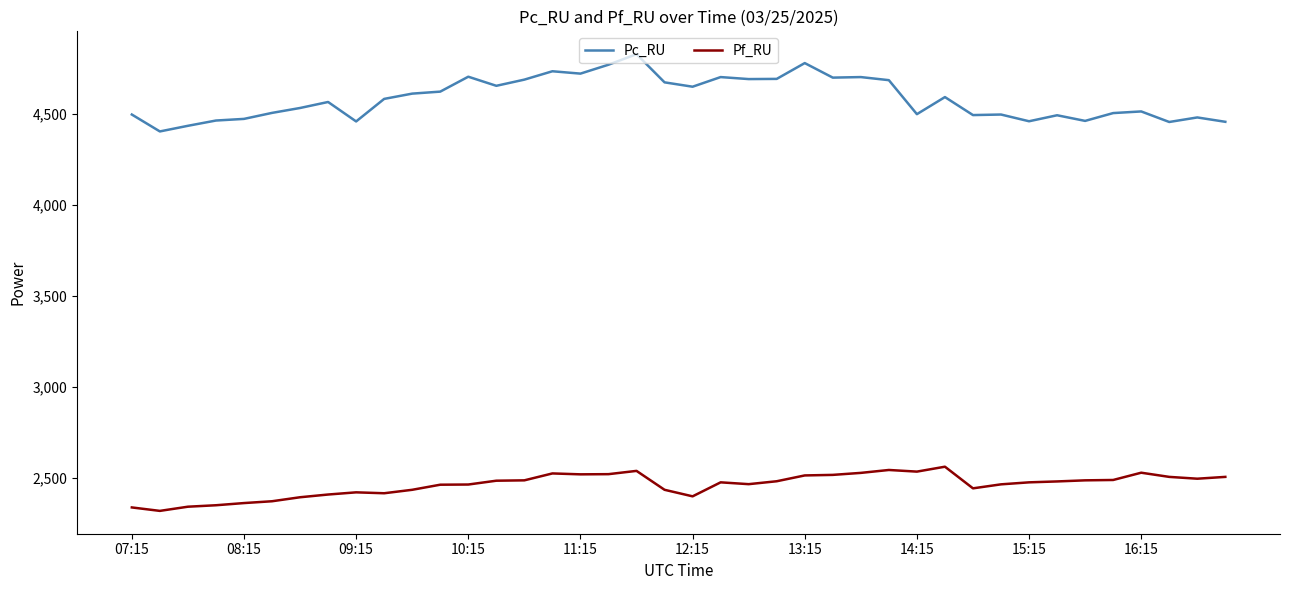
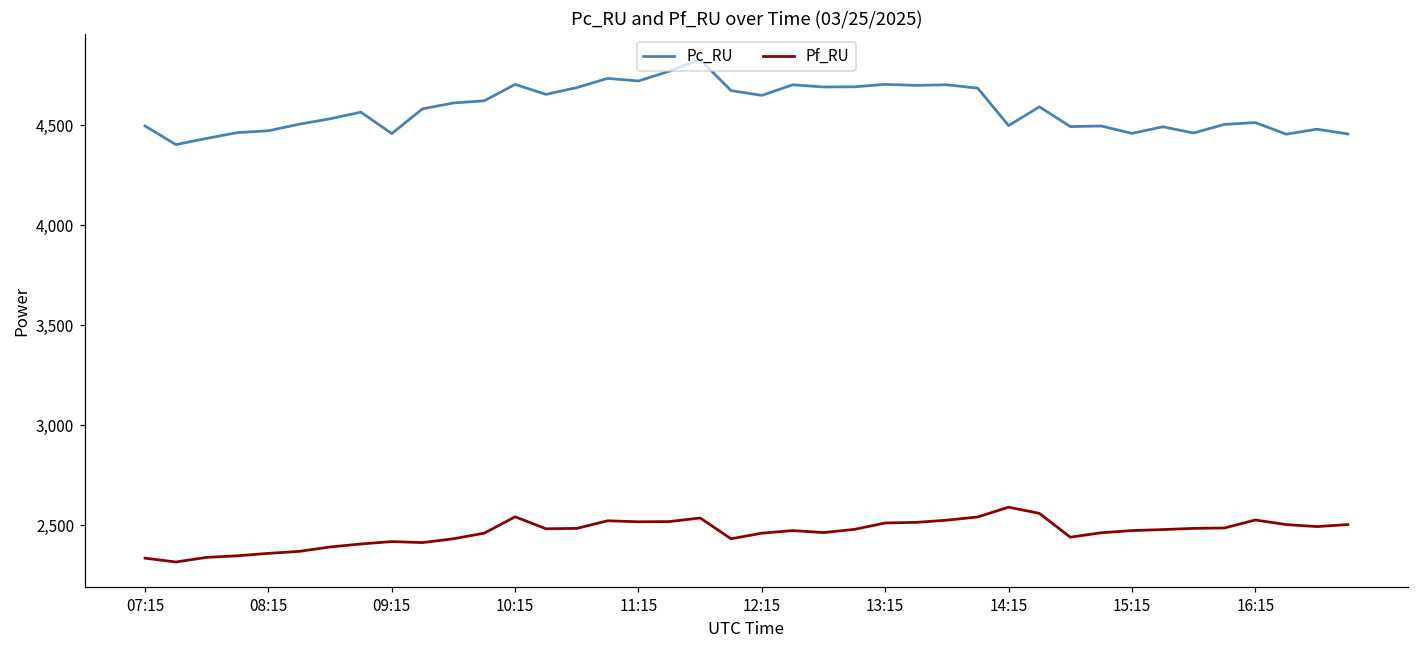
Pf_RU, 10:15: 2,460 -> 2,540
Pf_RU, 12:15: 2,400 -> 2,460
Pc_RU, 13:15: 4,780 -> 4,710
Pf_RU, 14:15: 2,530 -> 2,590
